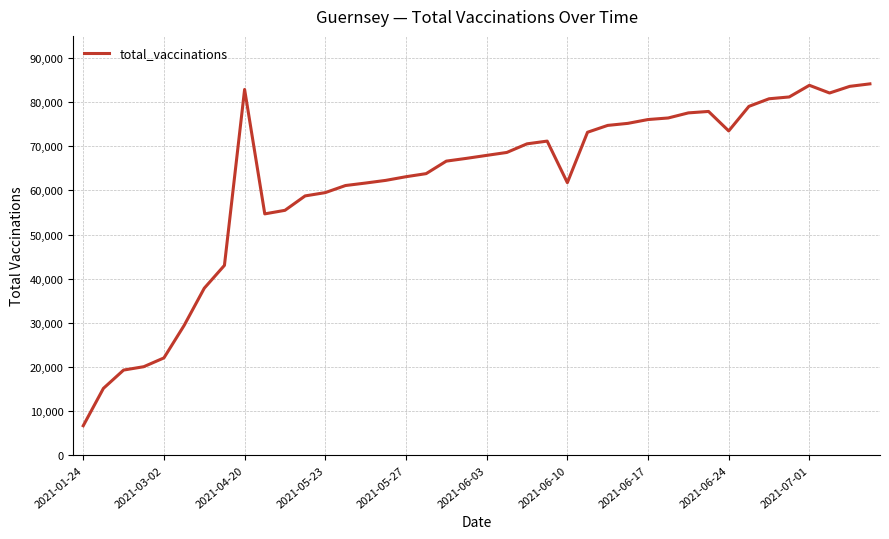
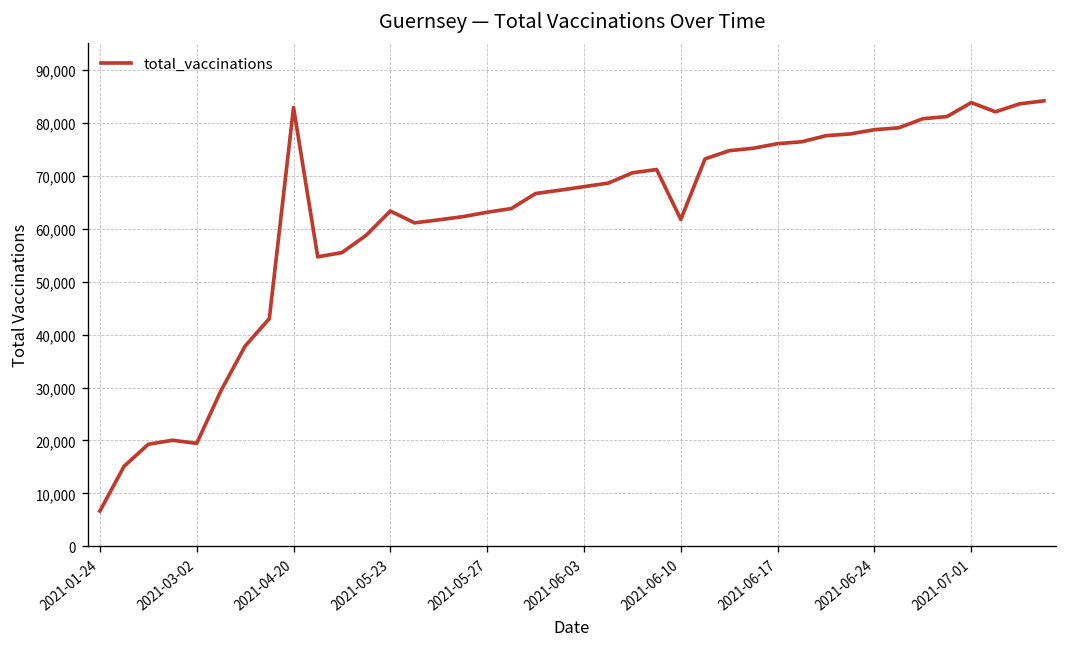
2021-03-02: 22,000 -> 19,000
2021-05-23: 59,000 -> 63,000
2021-06-24: 73,000 -> 79,000
